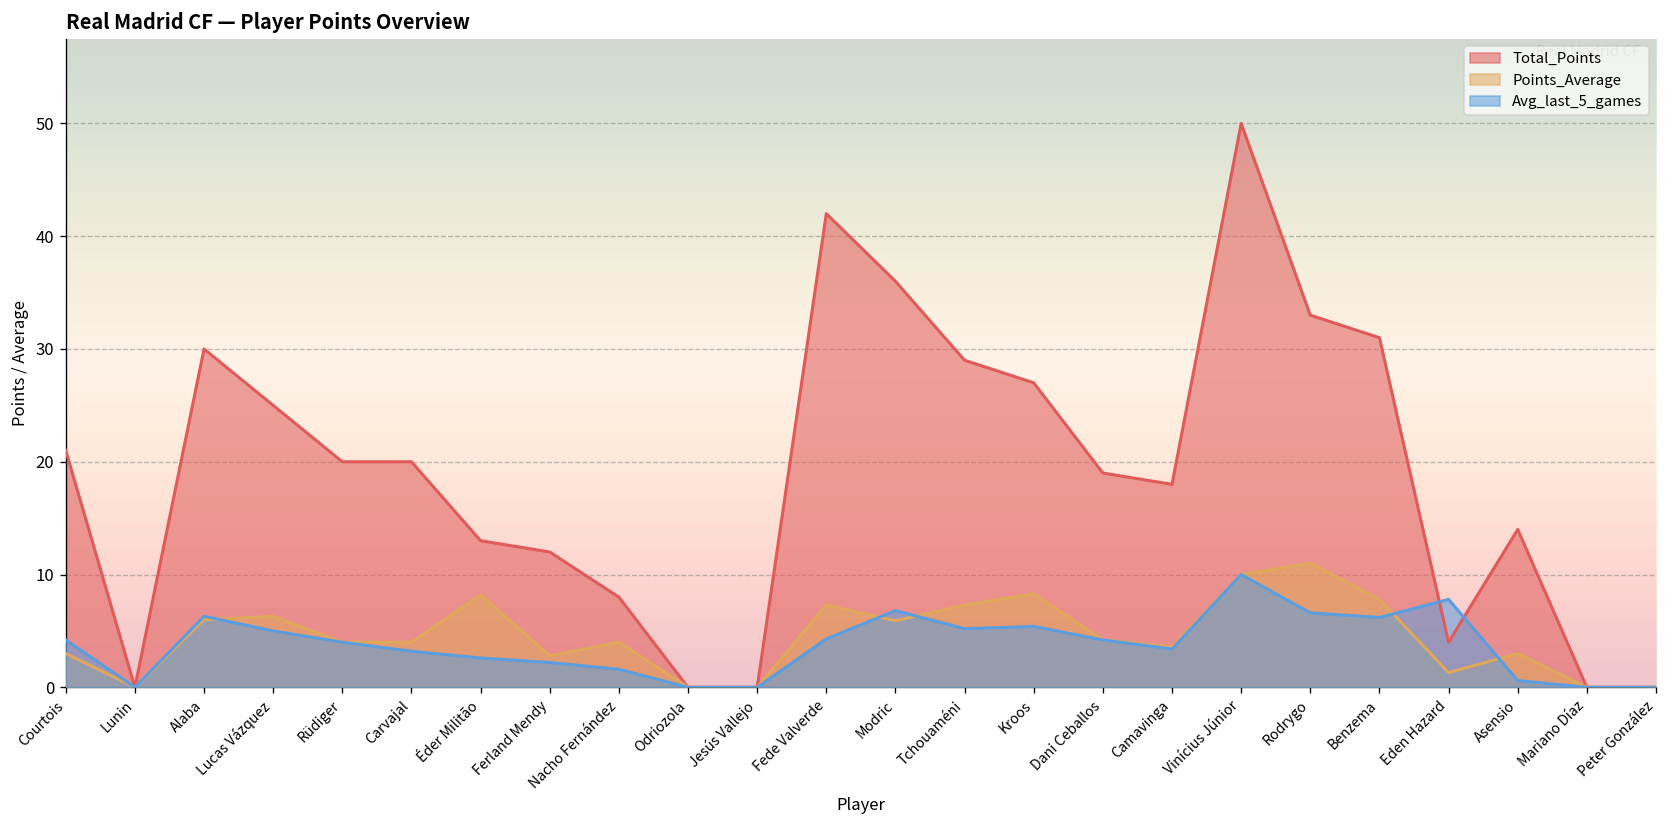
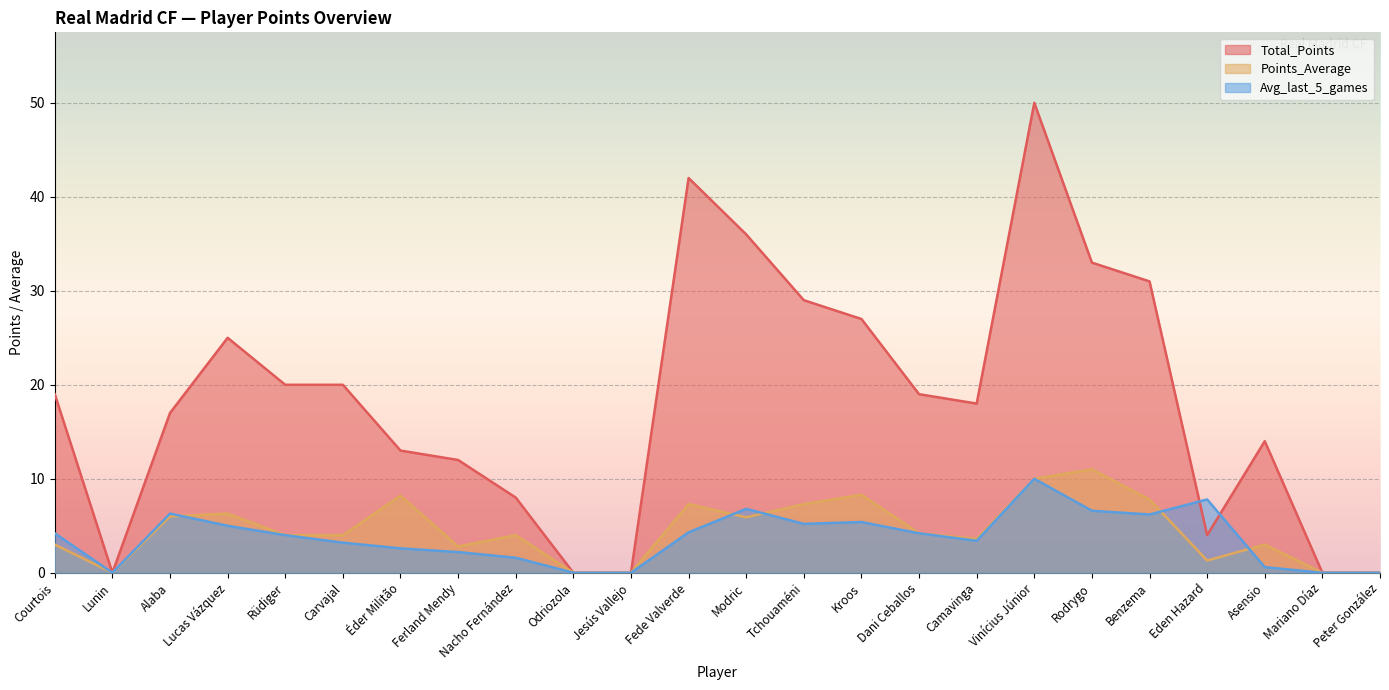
Total_Points, Courtois: 21 -> 19
Total_Points, Alaba: 30 -> 17
